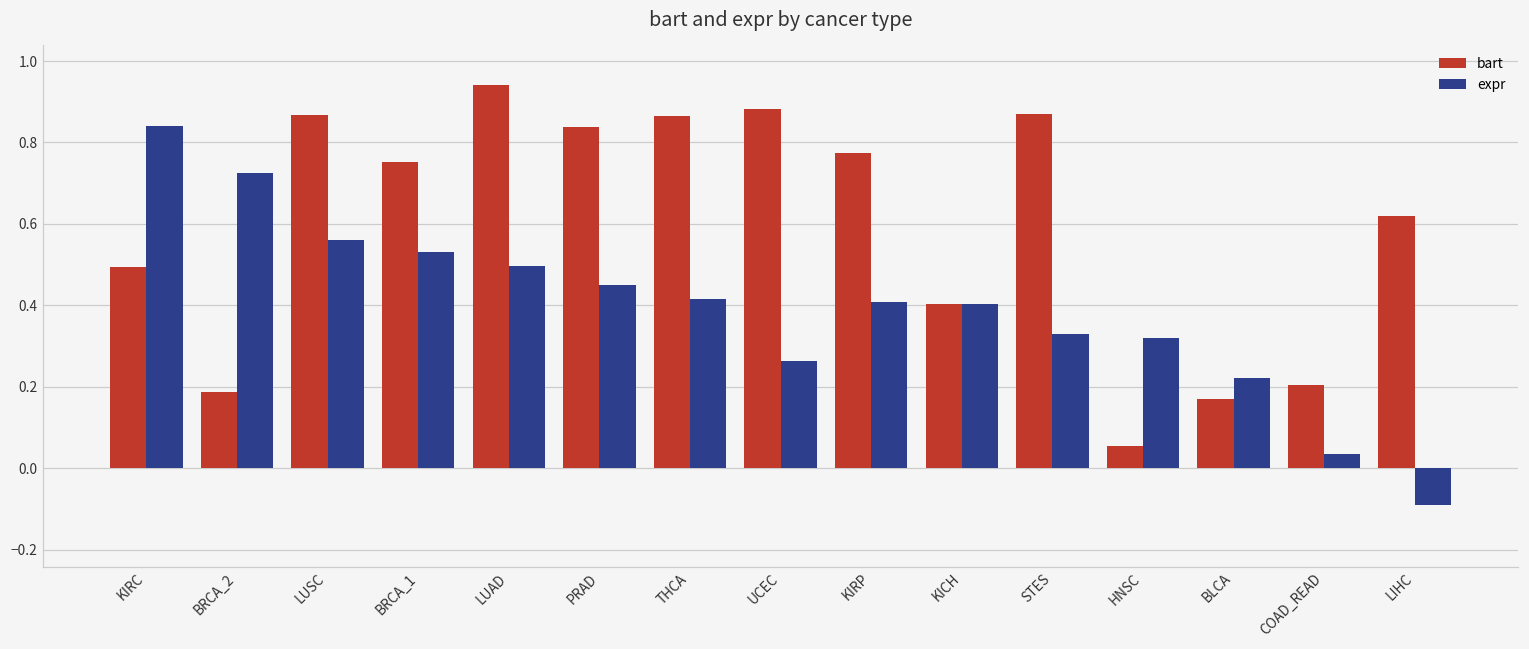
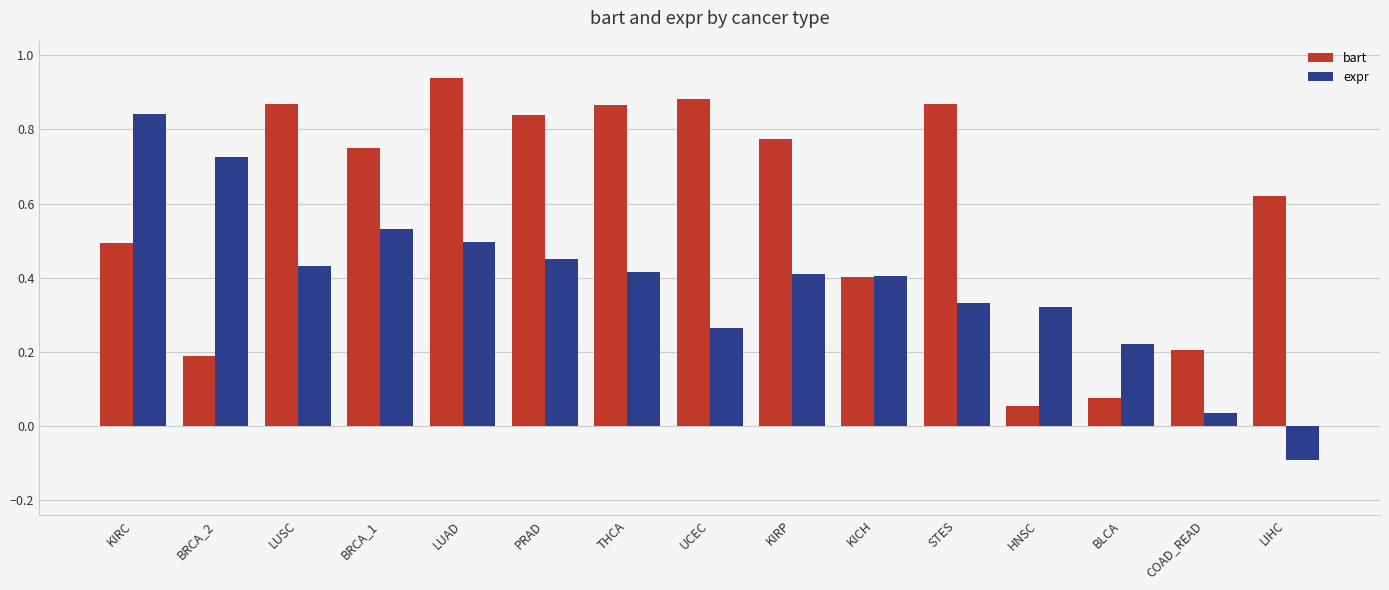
expr, LUSC: 0.56 -> 0.43
bart, BLCA: 0.17 -> 0.08
